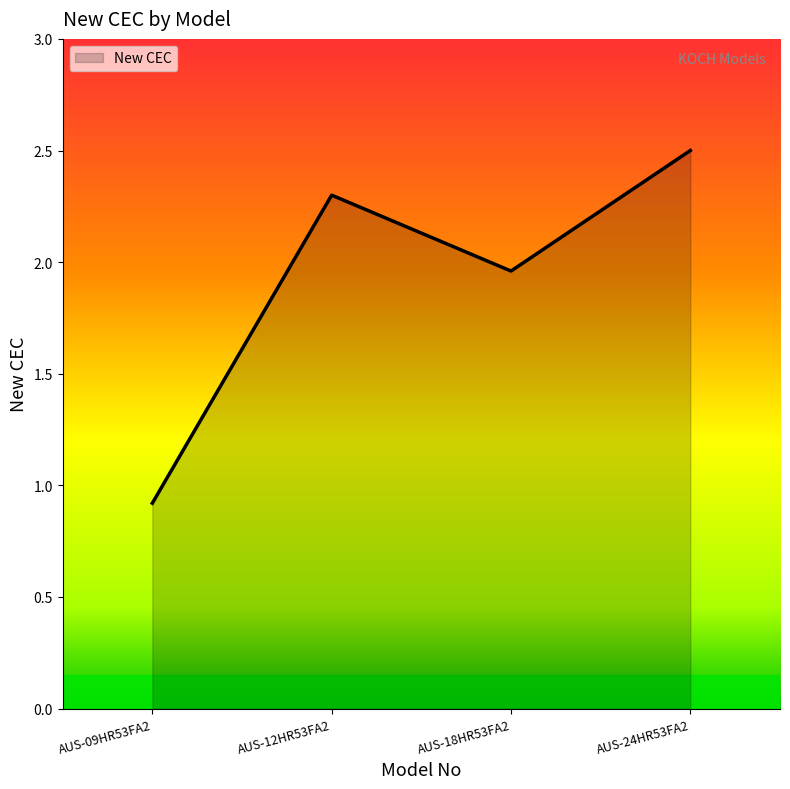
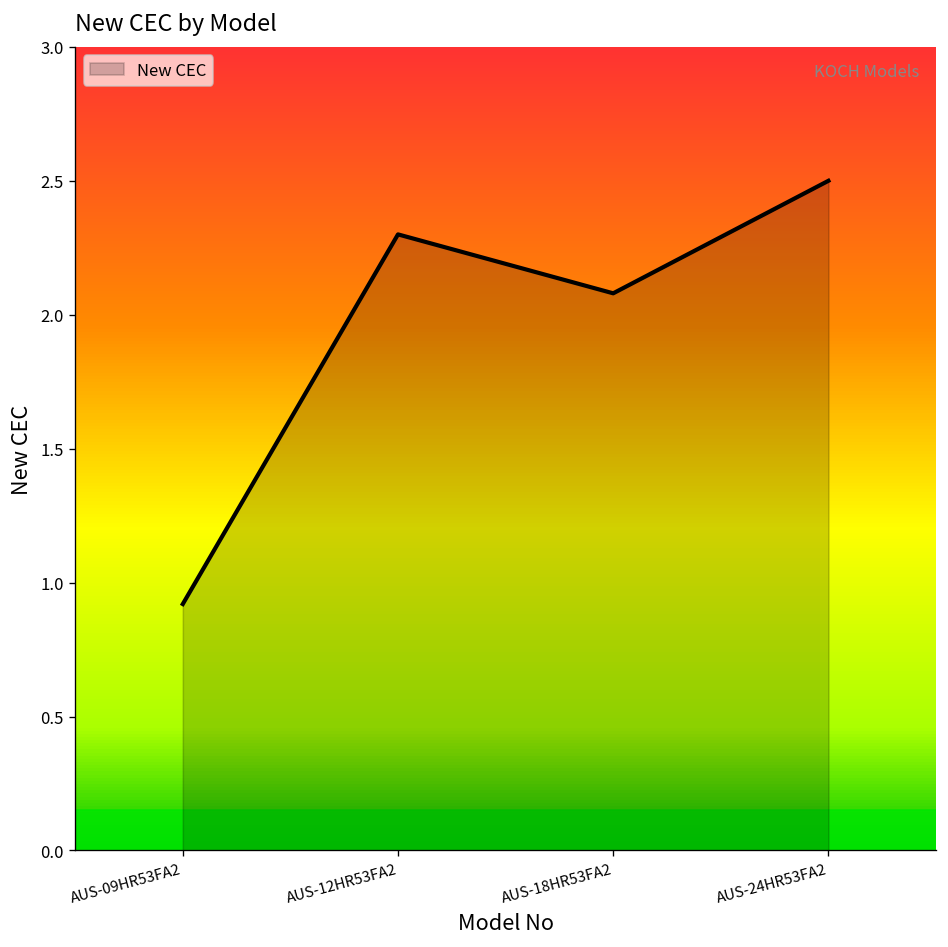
AUS-18HR53FA2: 1.96 -> 2.08
